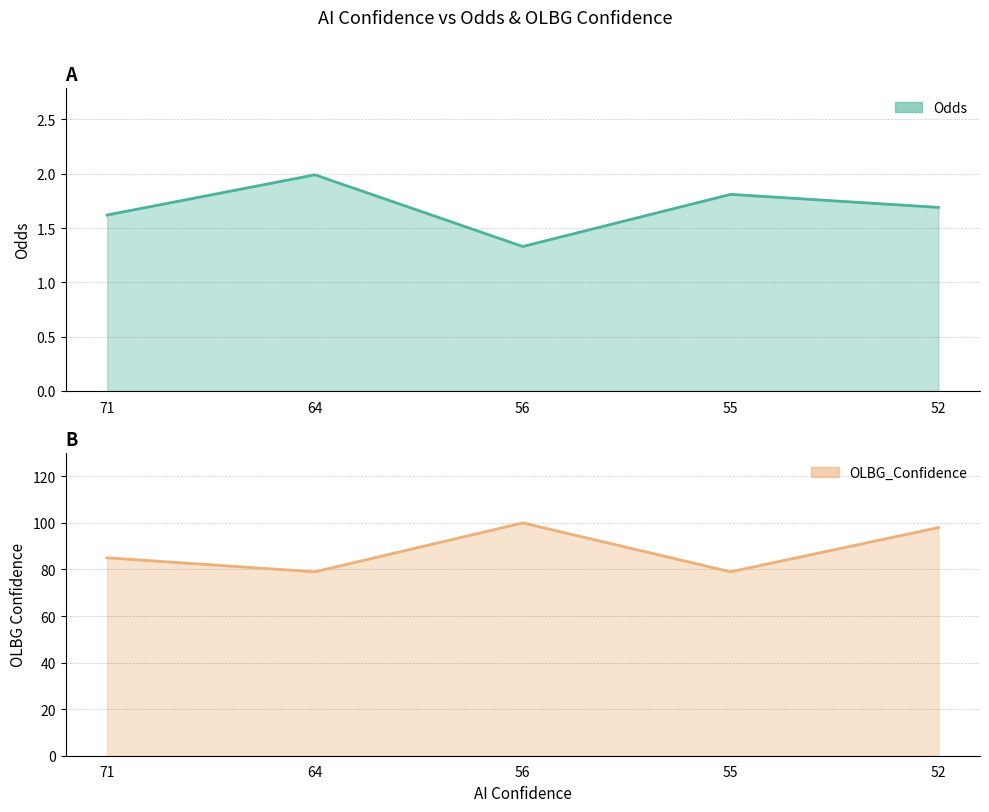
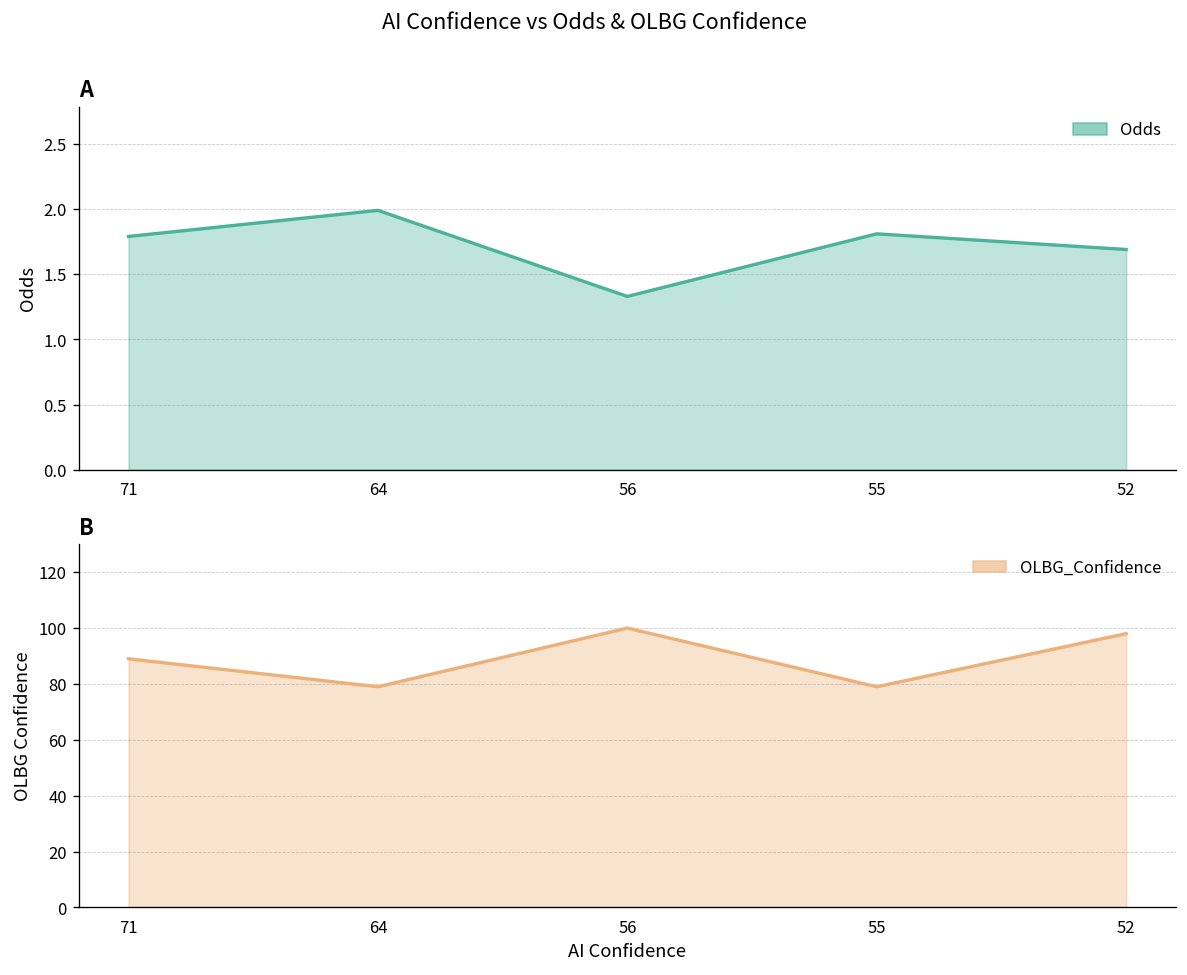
A, 71: 1.62 -> 1.79
B, 71: 85 -> 89
